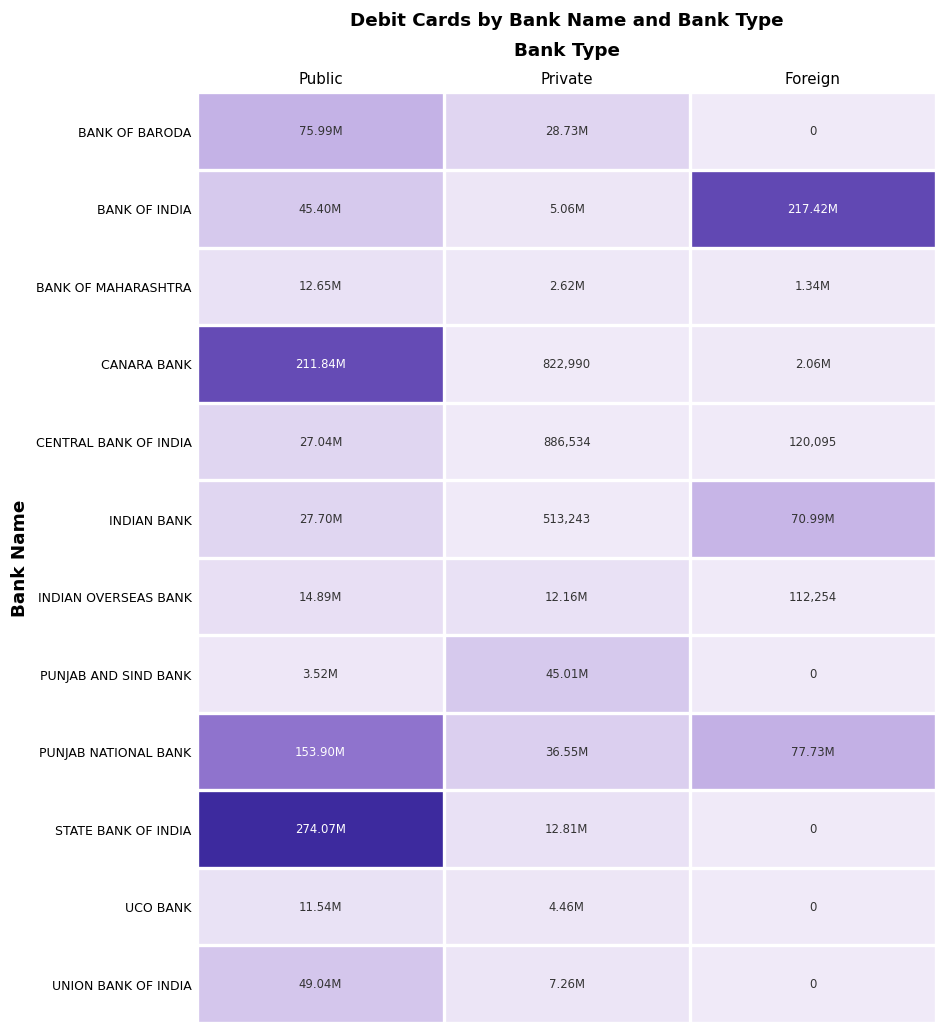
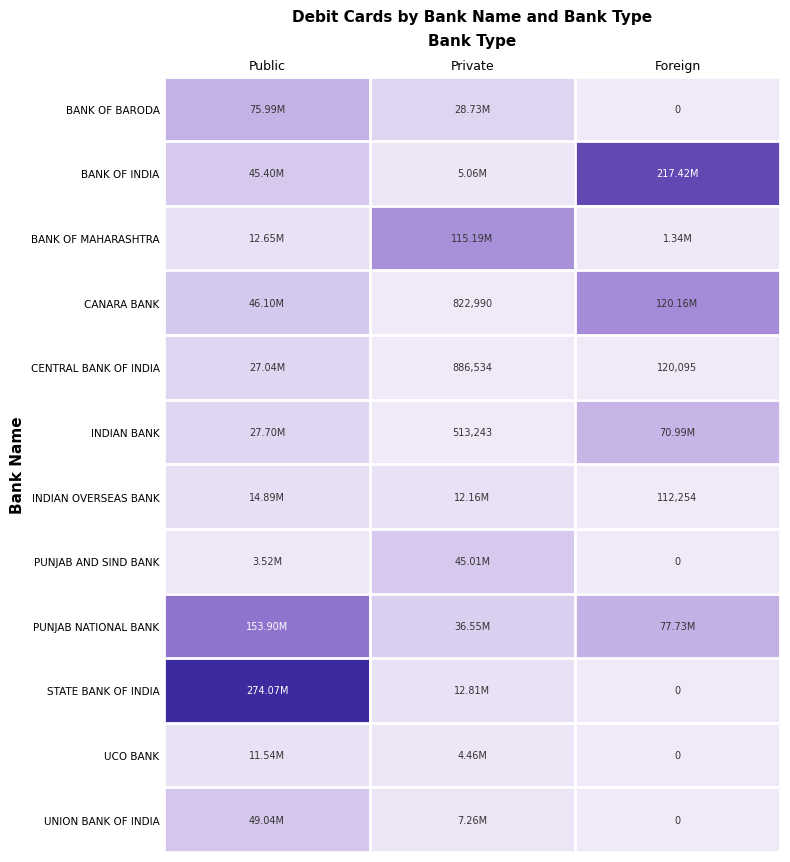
BANK OF MAHARASHTRA, Private: 2.62M -> 115.19M
CANARA BANK, Public: 211.84M -> 46.10M
CANARA BANK, Foreign: 2.06M -> 120.16M
